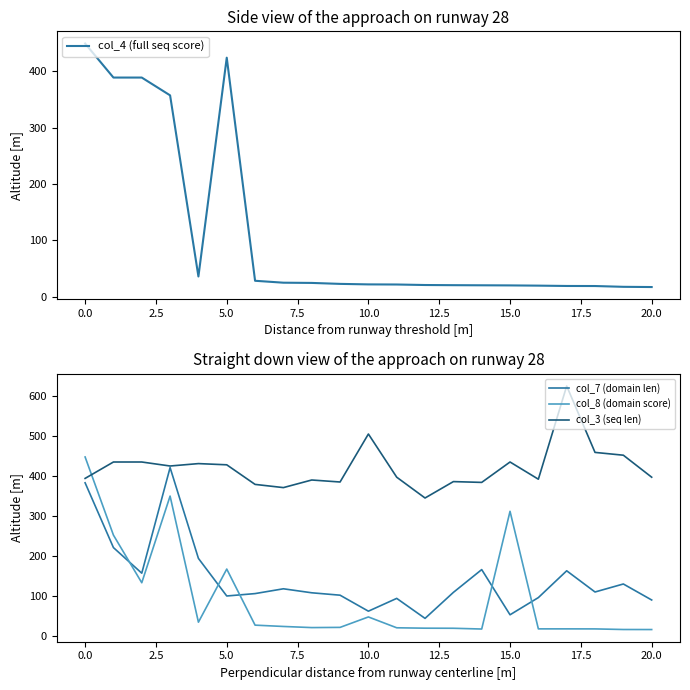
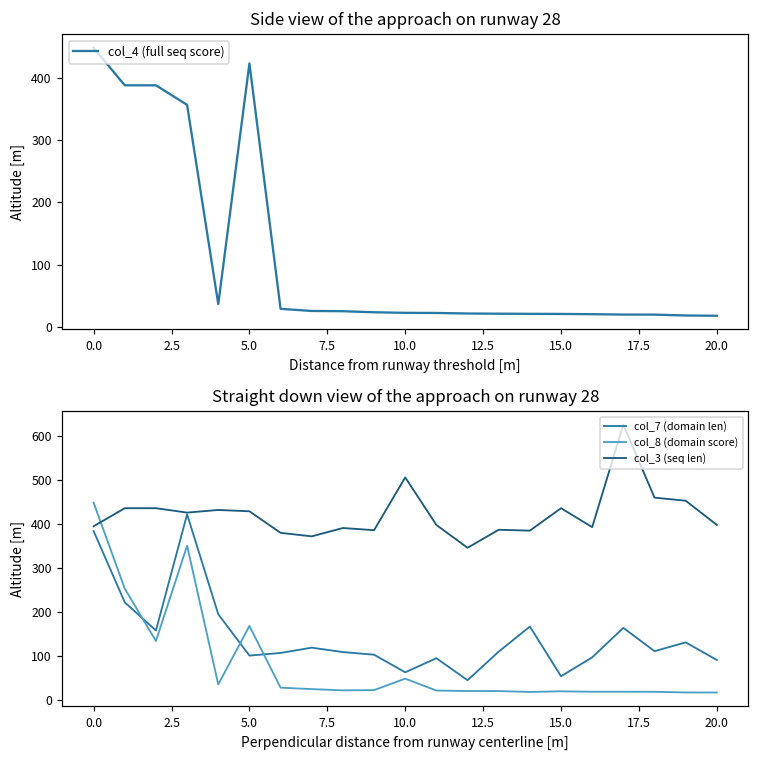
Straight down view of the approach on runway 28, col_8 (domain score), 15.0: 310 -> 20
